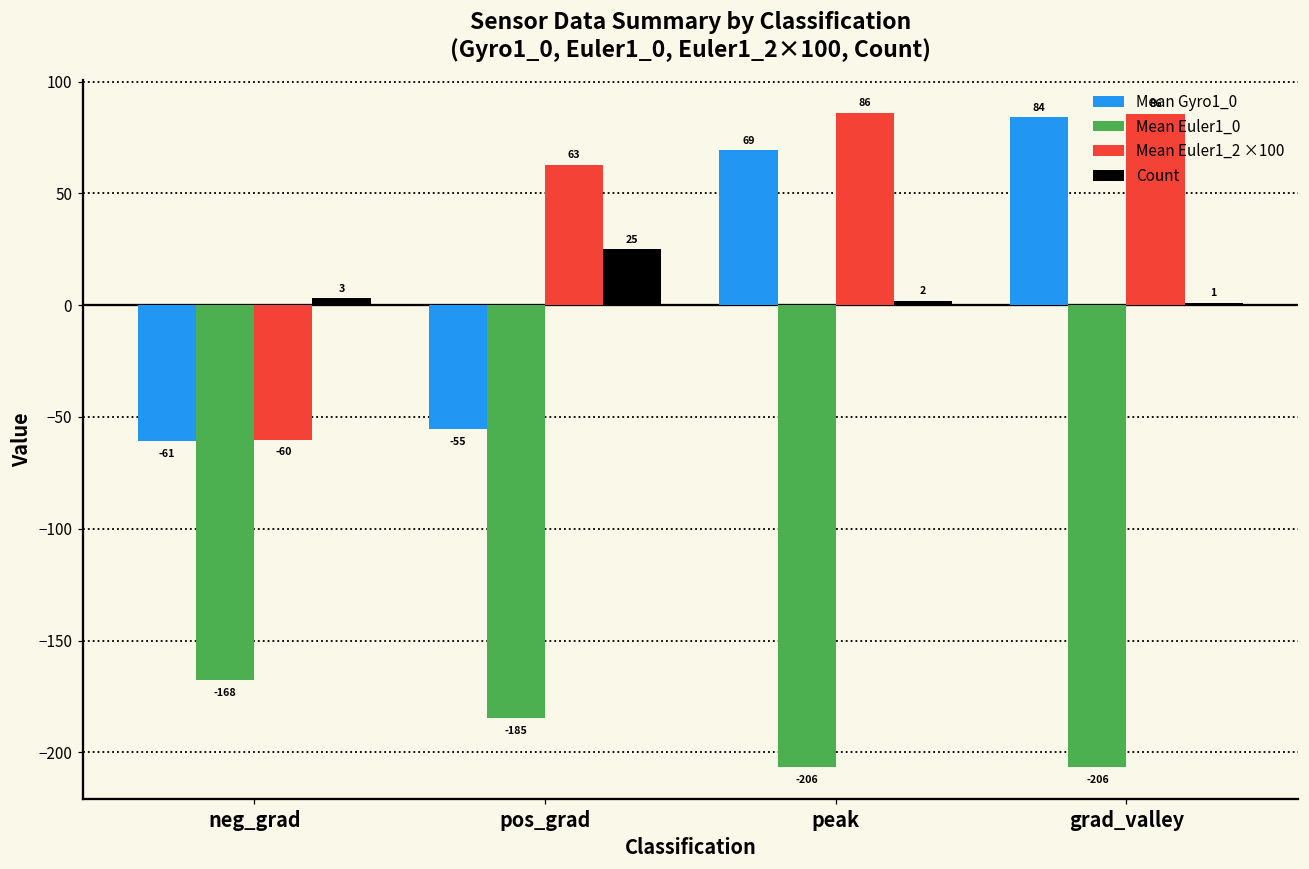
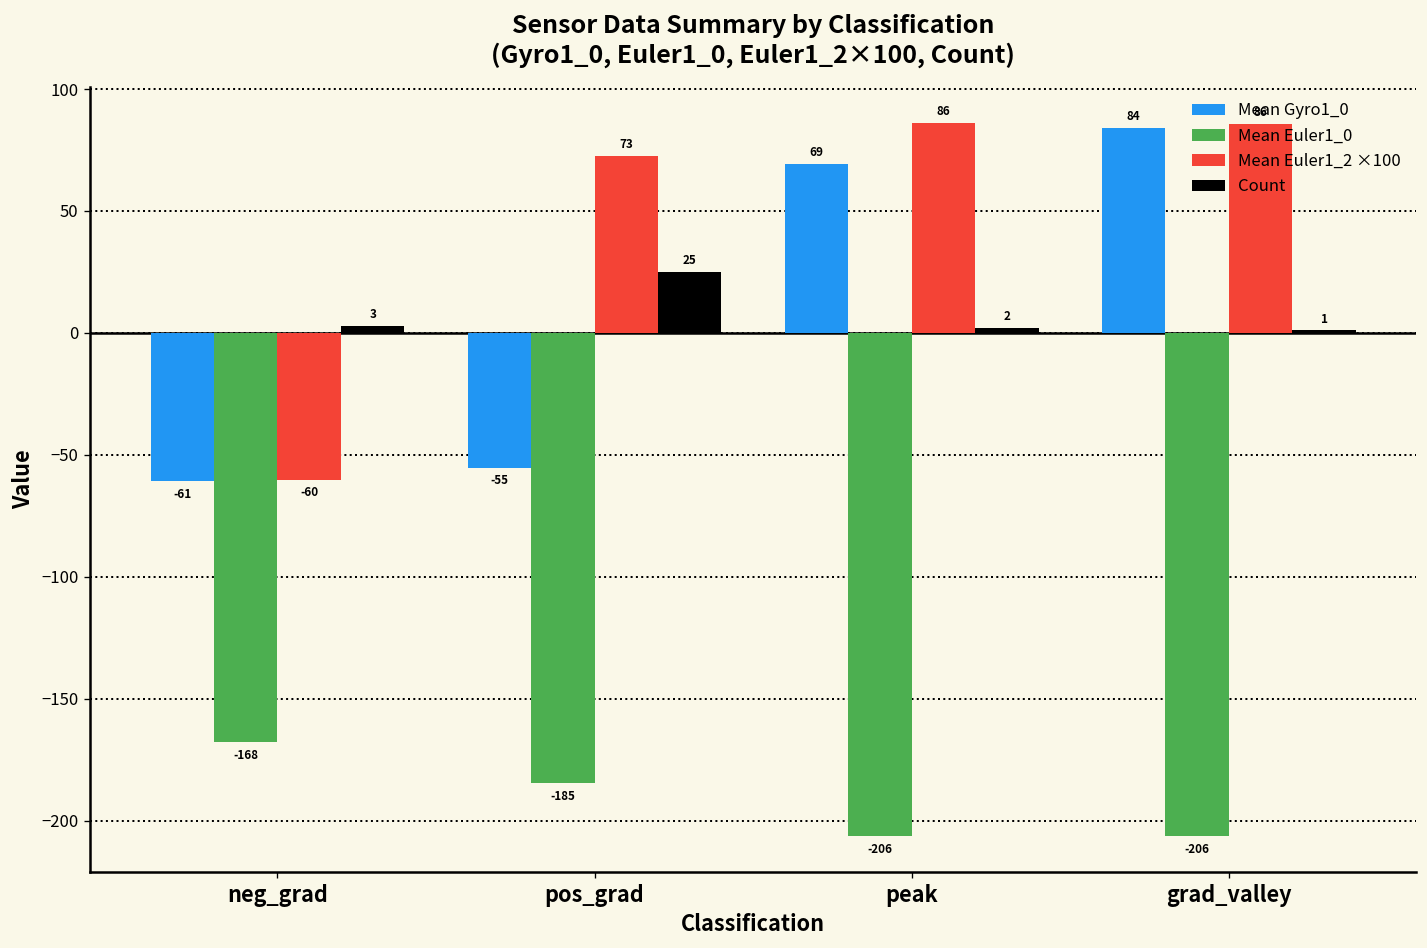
Mean Euler1_2 ×100, pos_grad: 63 -> 73
